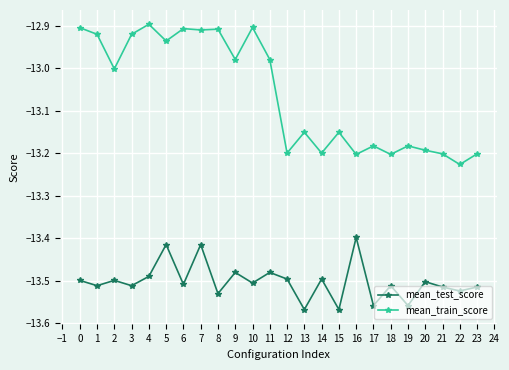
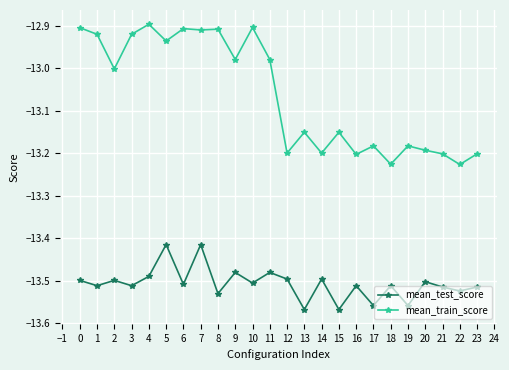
mean_test_score, 16: -13.40 -> -13.51
mean_train_score, 18: -13.20 -> -13.23
